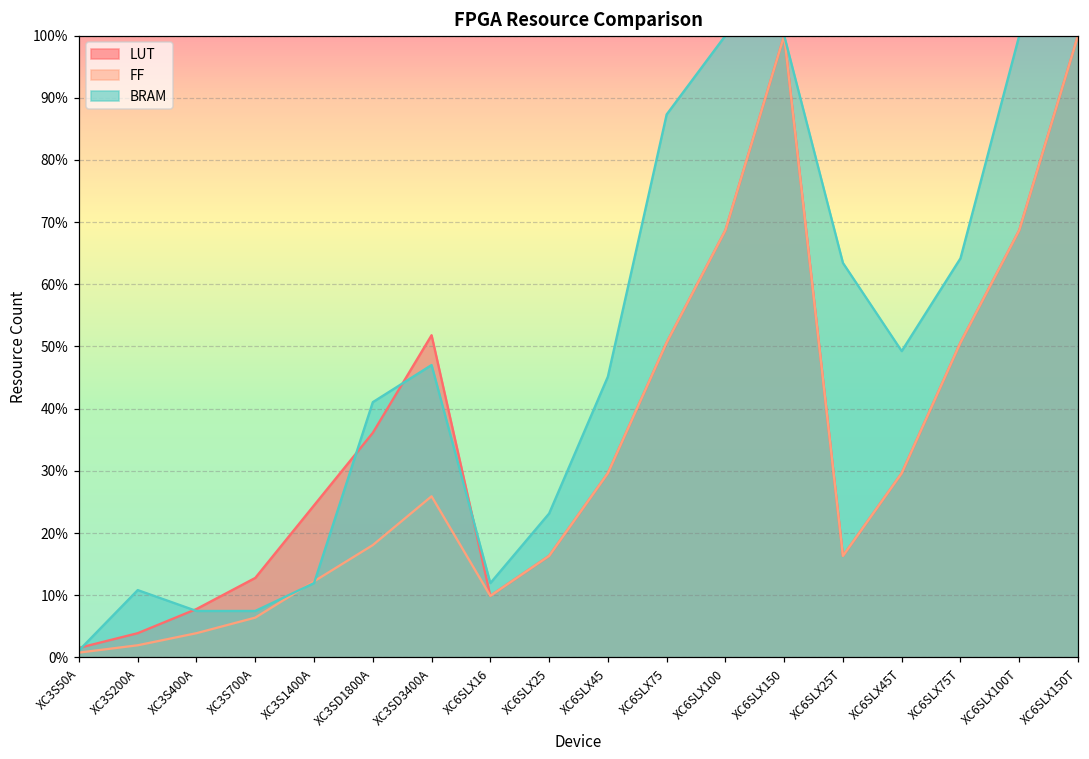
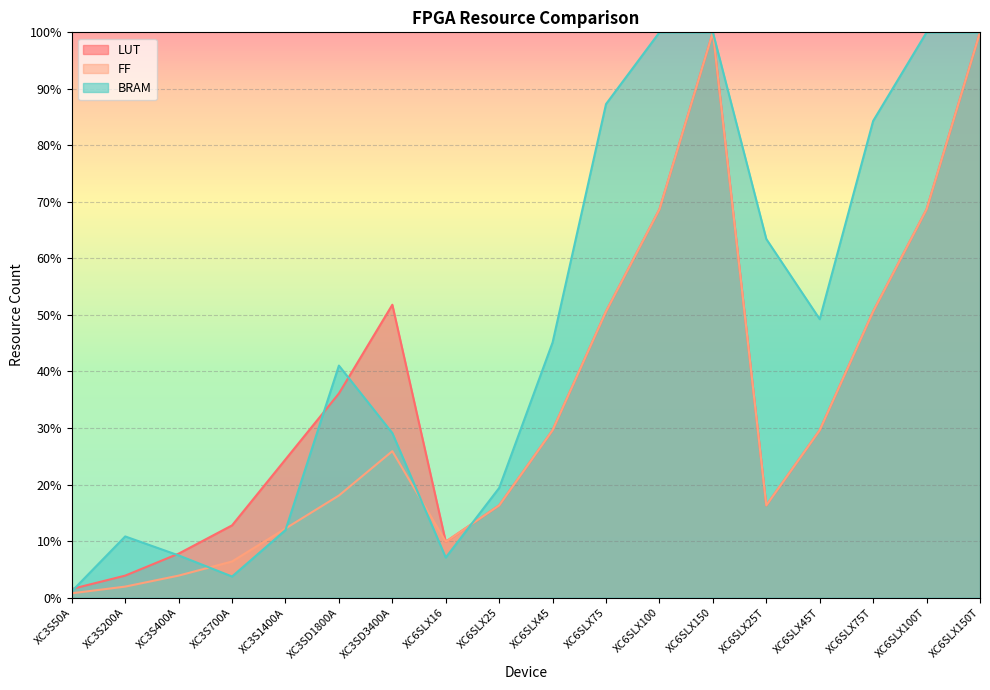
BRAM, XC3S700A: 7% -> 4%
BRAM, XC3SD3400A: 47% -> 29%
BRAM, XC6SLX16: 12% -> 7%
BRAM, XC6SLX25: 23% -> 19%
BRAM, XC6SLX75T: 64% -> 84%
